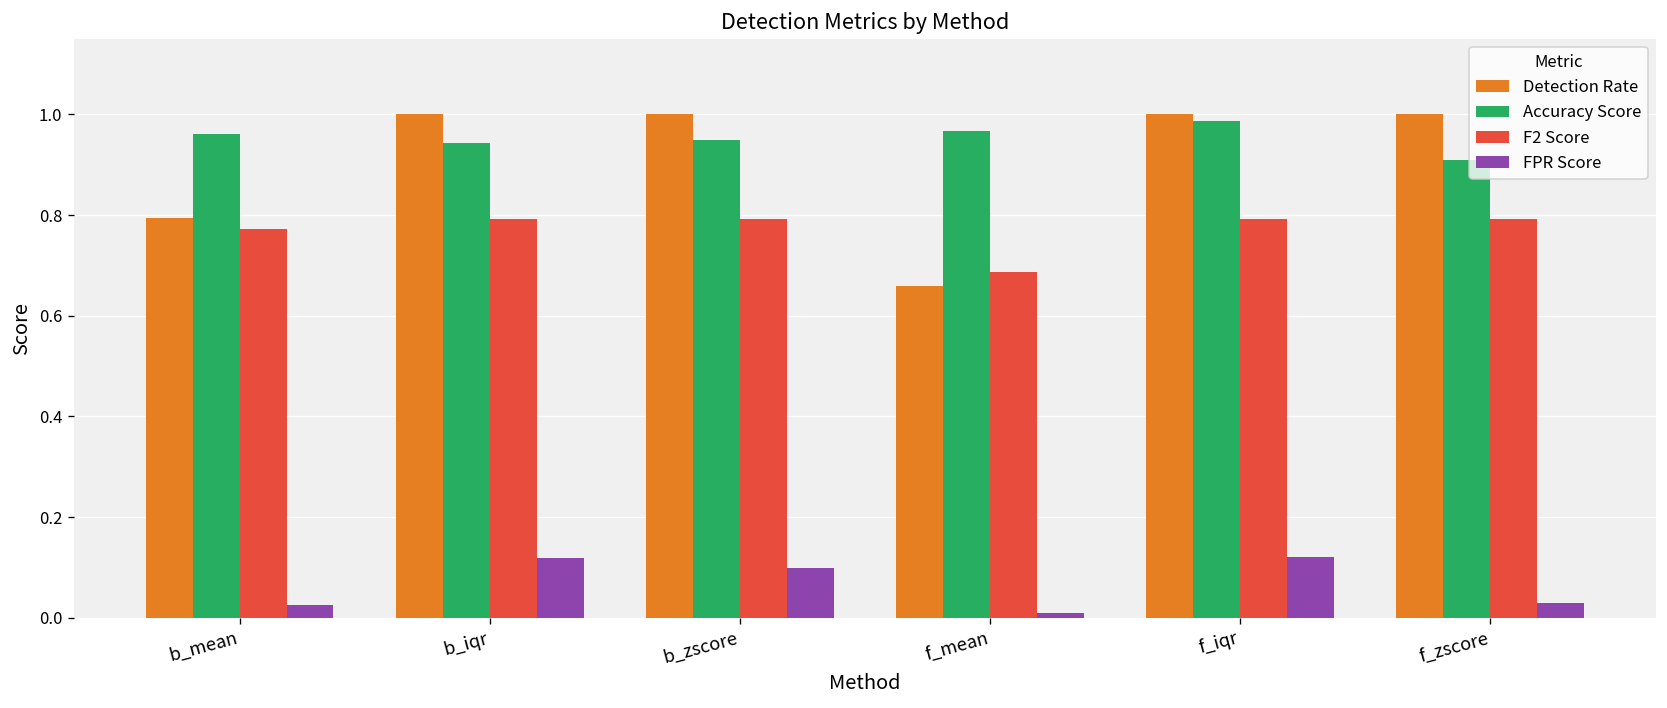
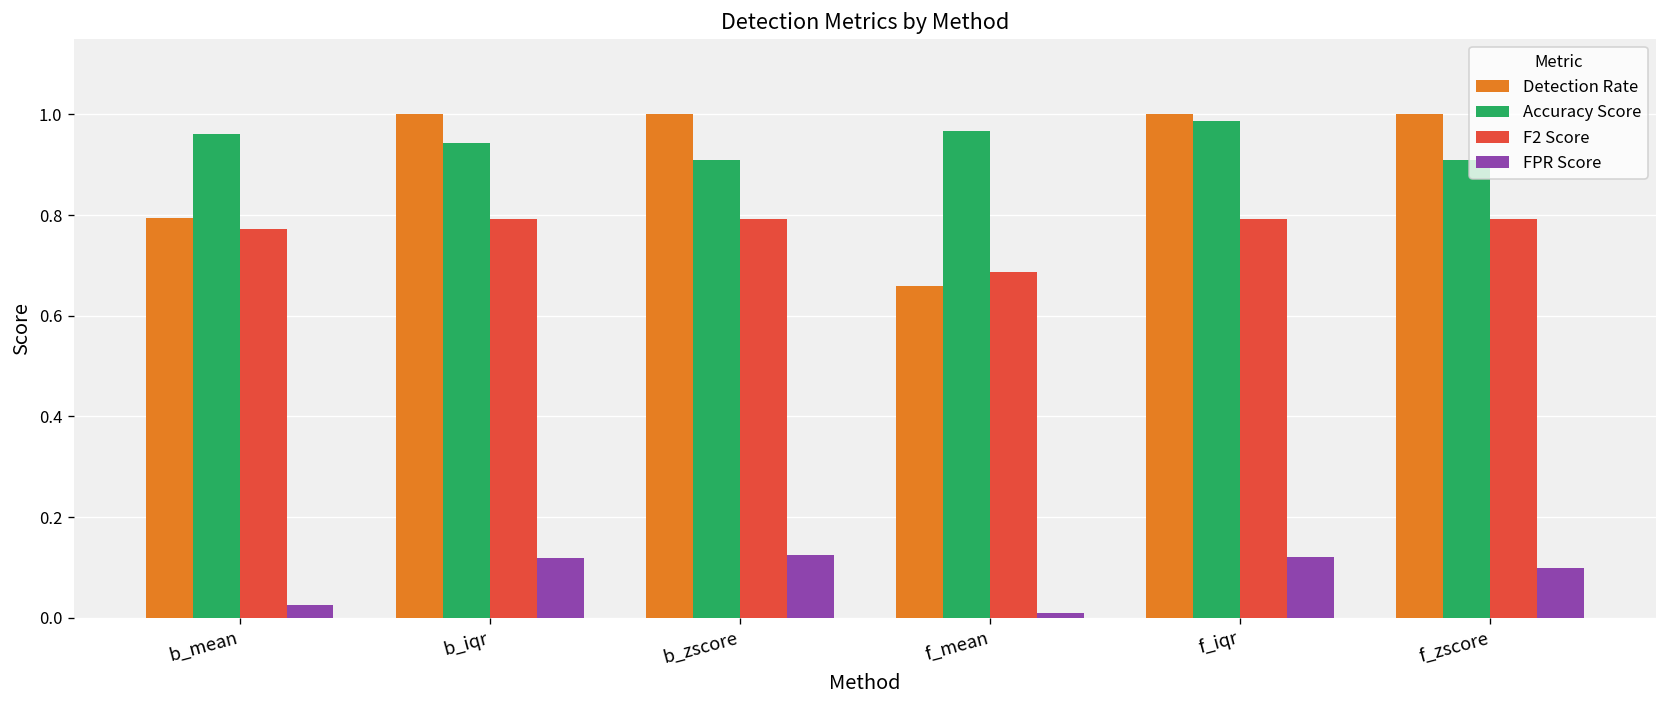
Accuracy Score, b_zscore: 0.95 -> 0.91
FPR Score, b_zscore: 0.10 -> 0.13
FPR Score, f_zscore: 0.03 -> 0.10
